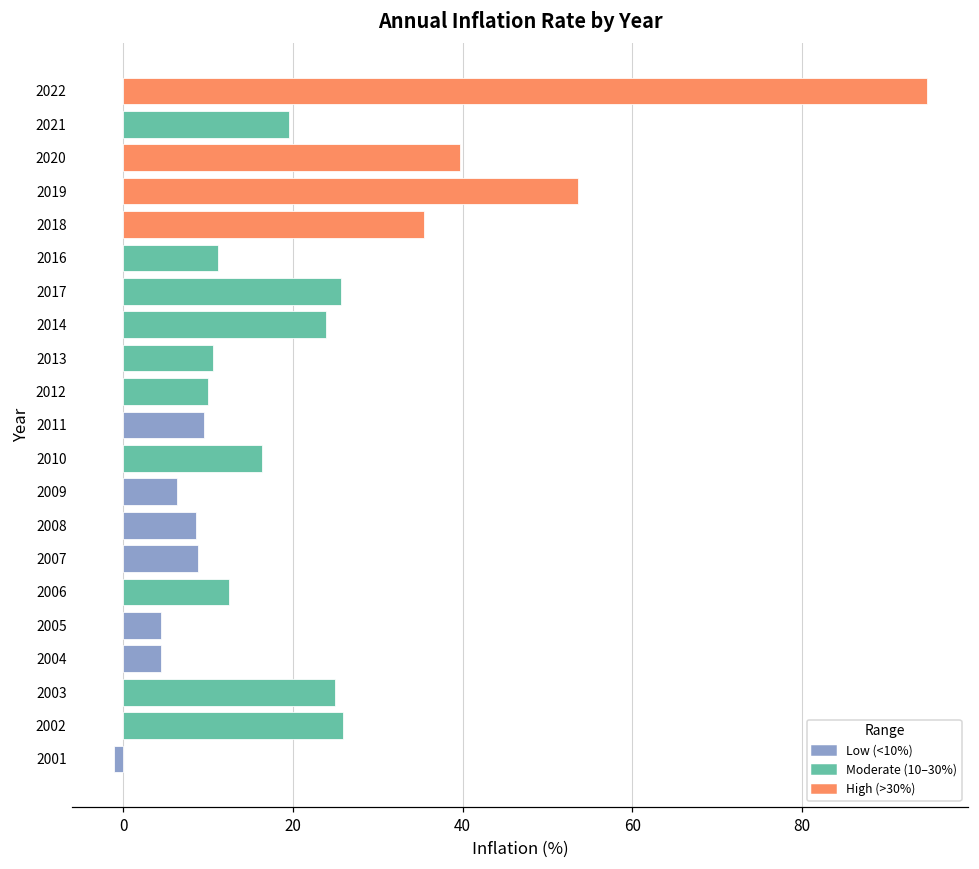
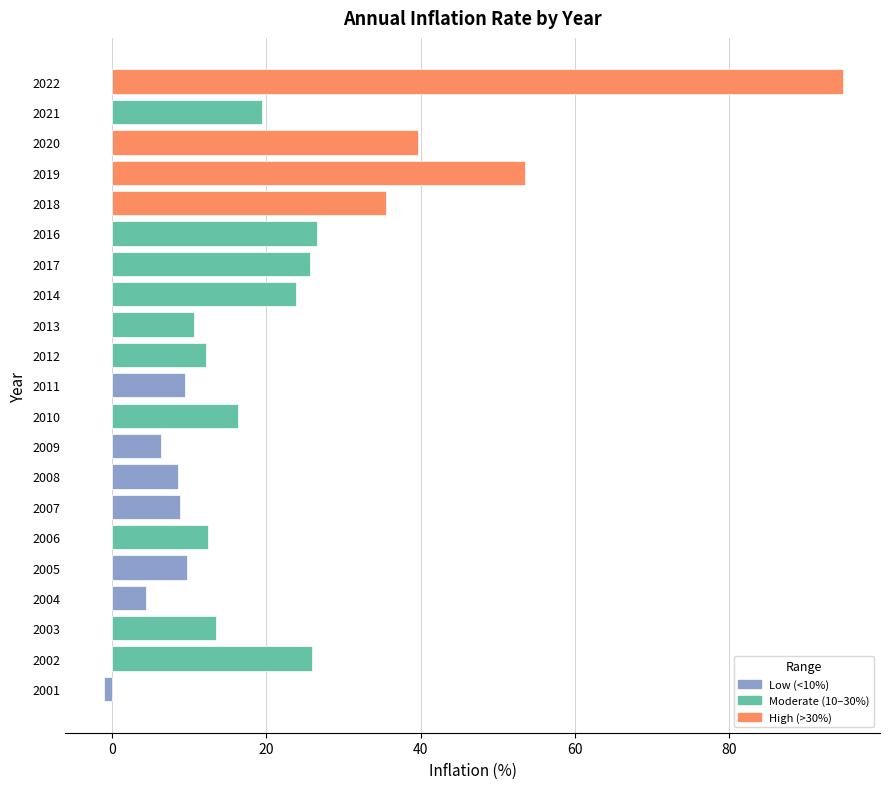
2016: 11 -> 27
2012: 10 -> 12
2005: 4 -> 10
2003: 25 -> 13
